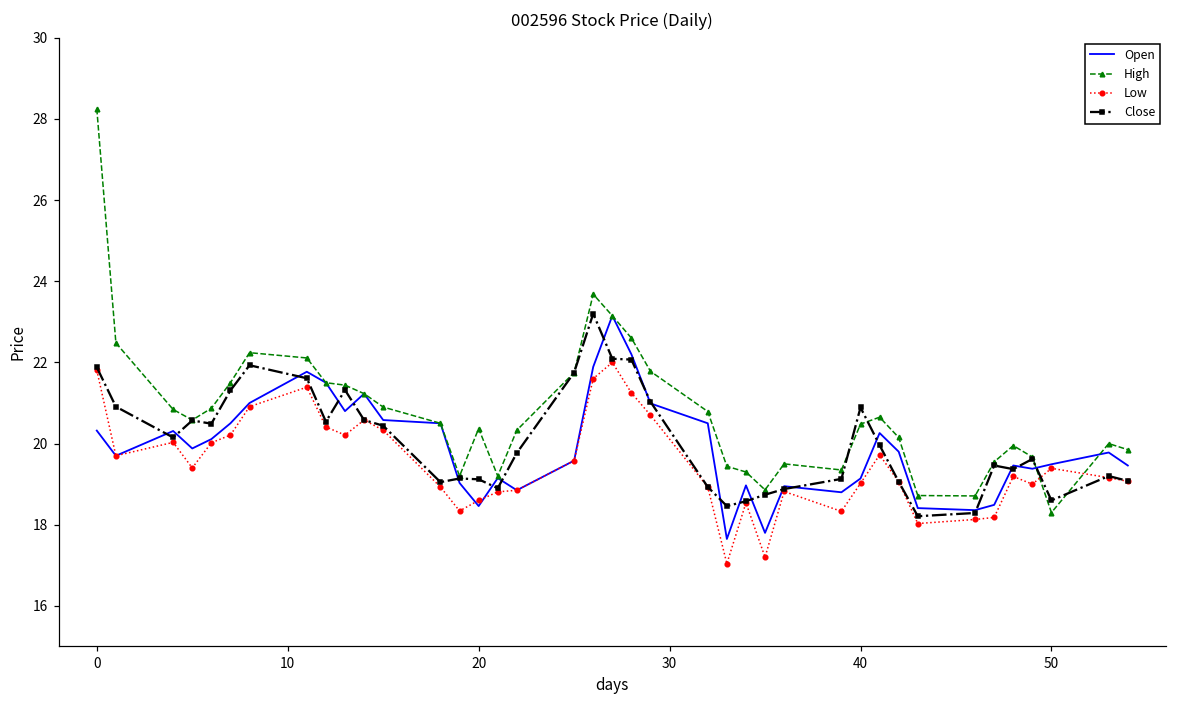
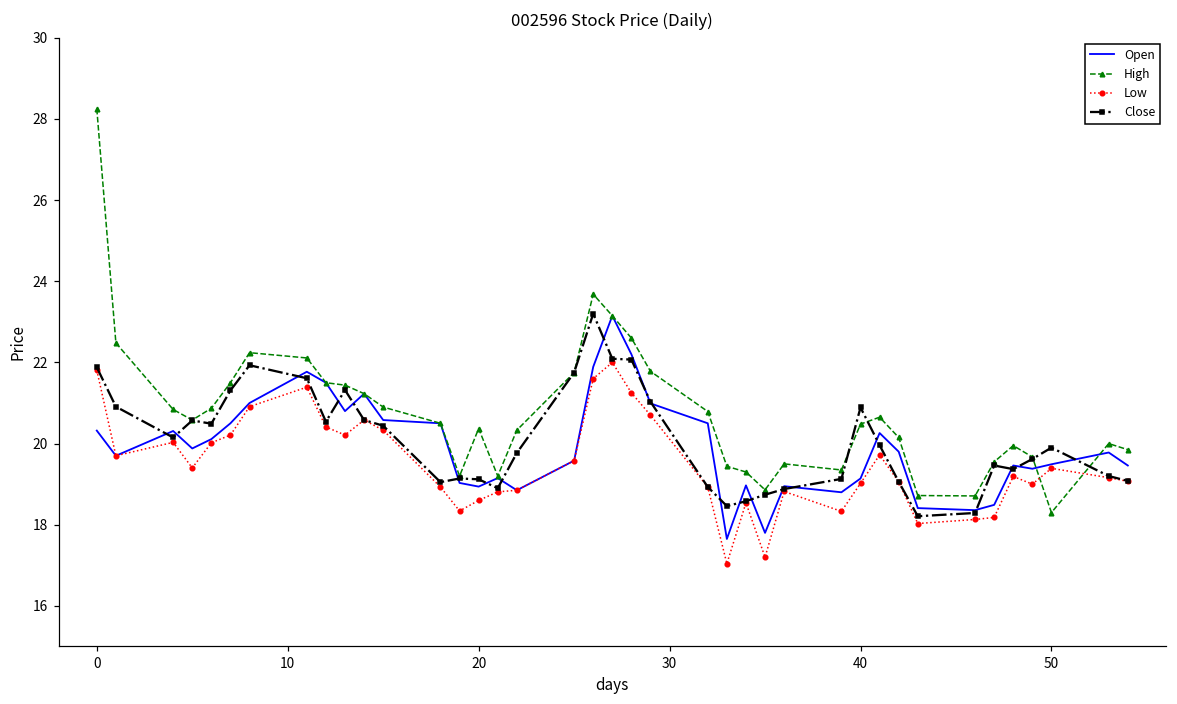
Open, 20: 18.5 -> 18.9
Close, 50: 18.6 -> 19.9
